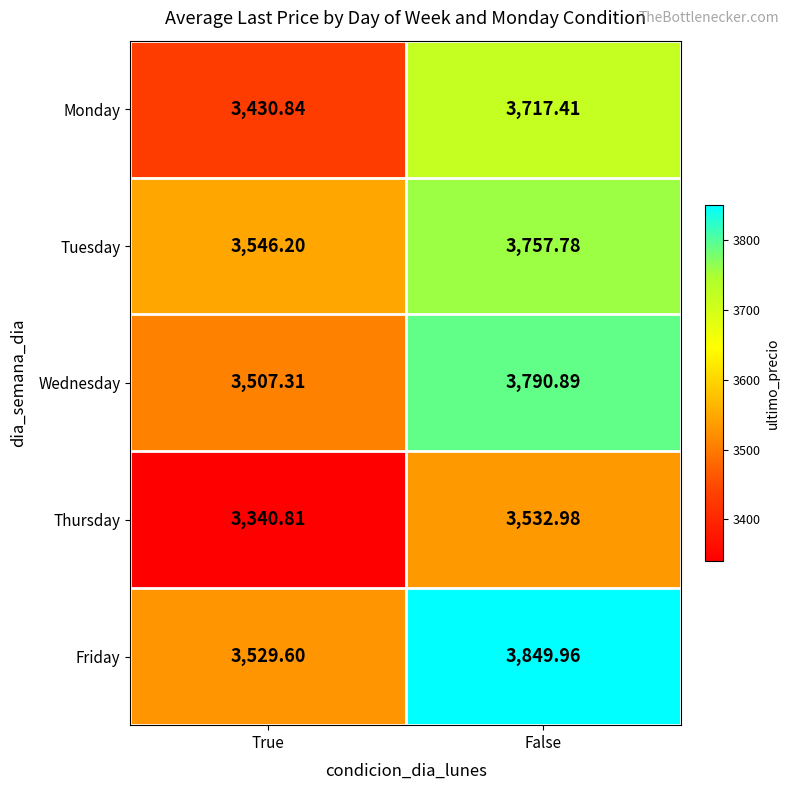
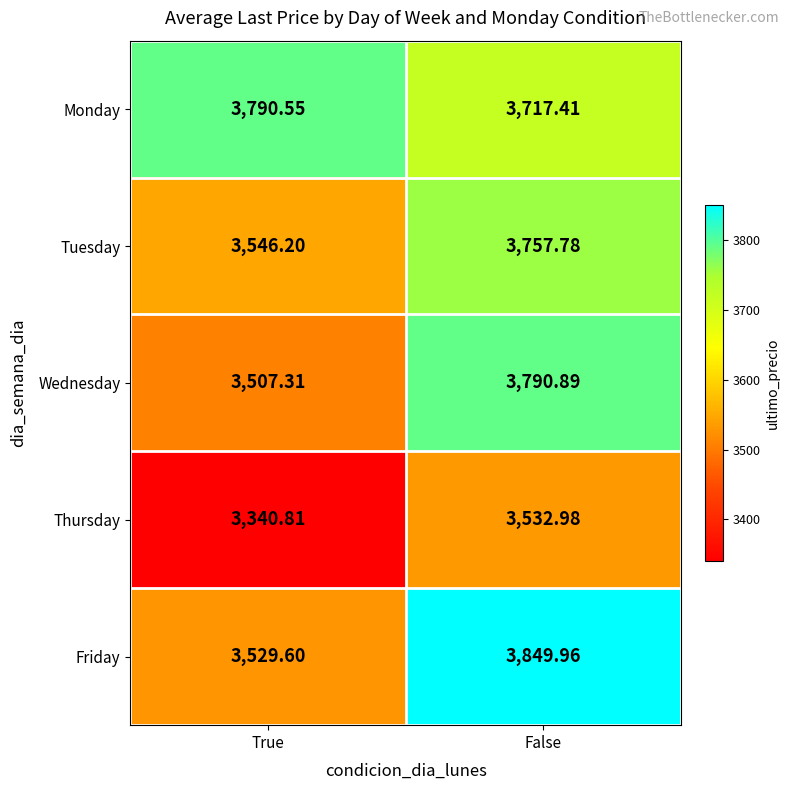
Monday, True: 3,430.84 -> 3,790.55
